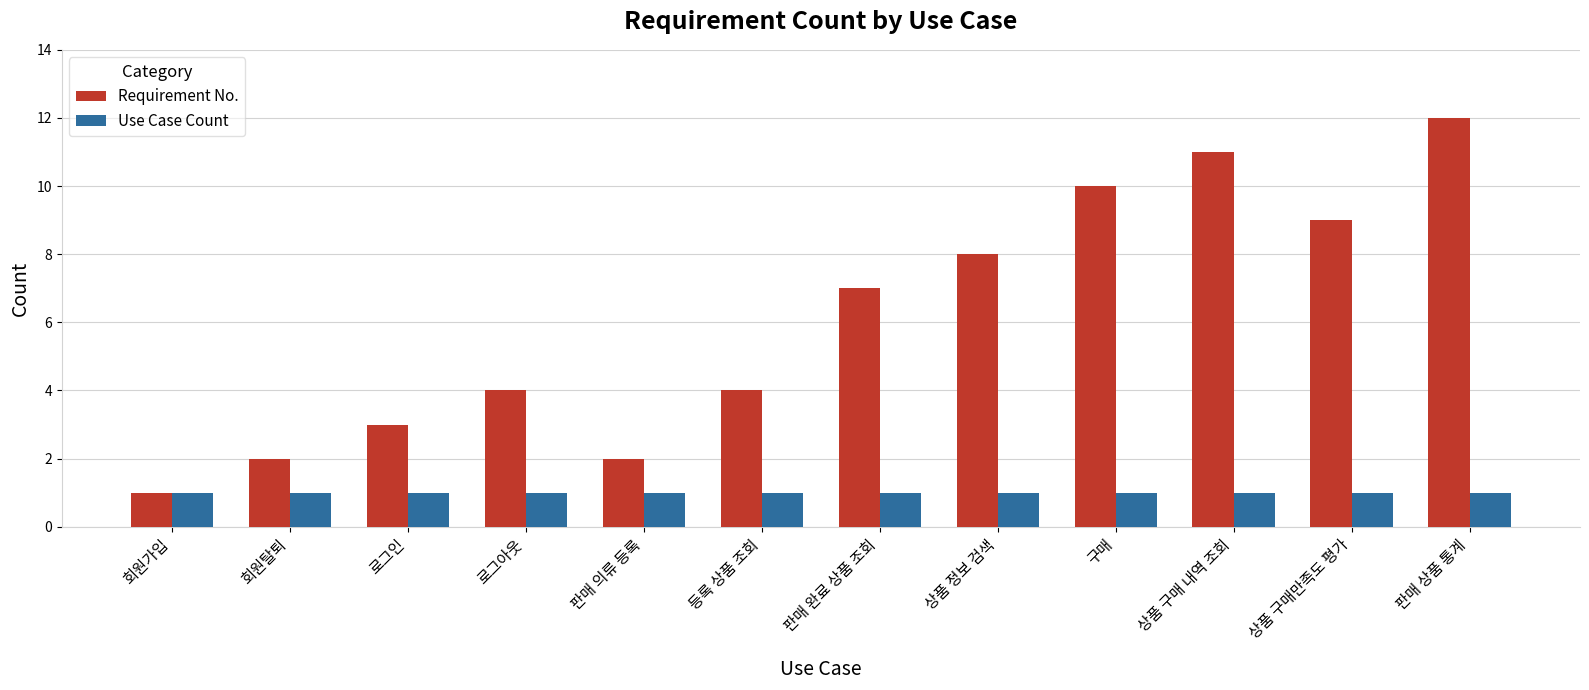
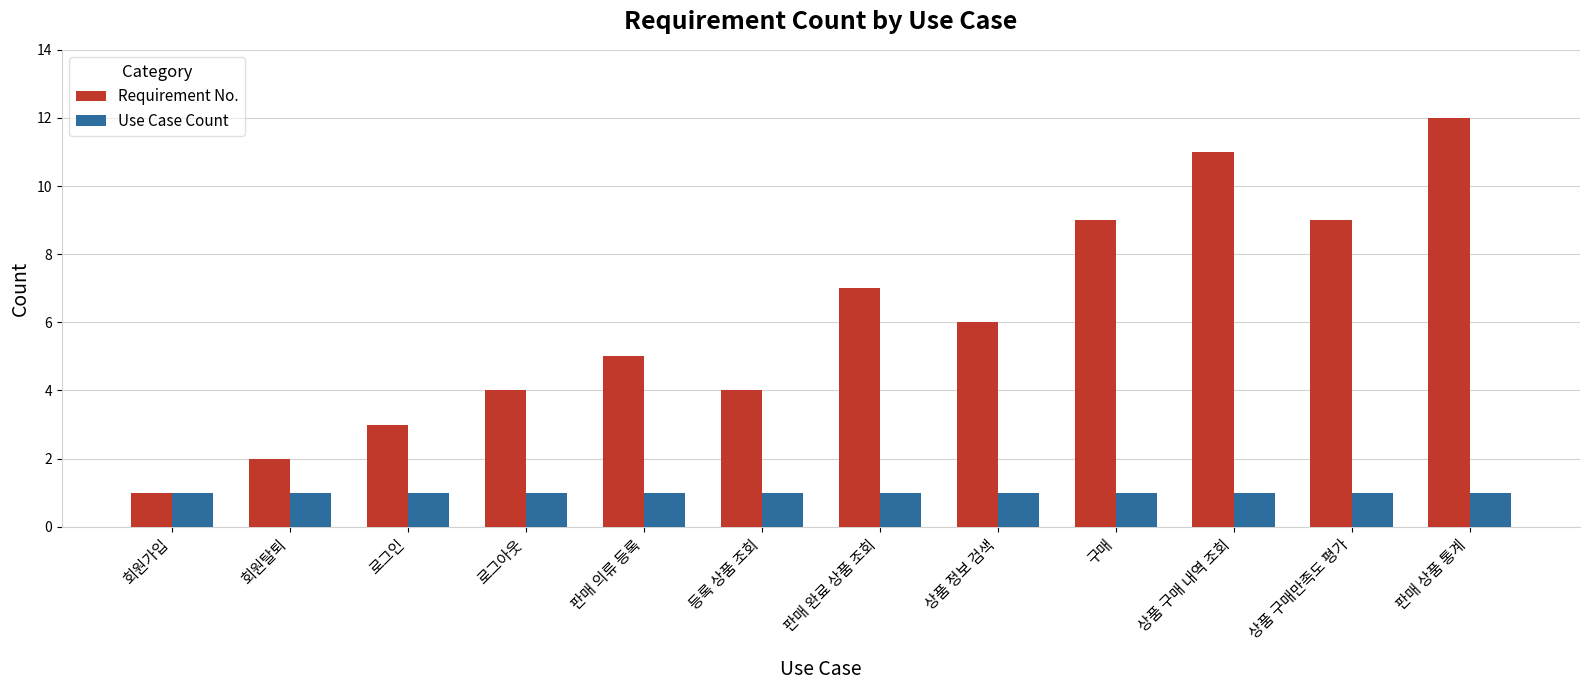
Requirement No., 판매 의류 등록: 2 -> 5
Requirement No., 상품 정보 검색: 8 -> 6
Requirement No., 구매: 10 -> 9
